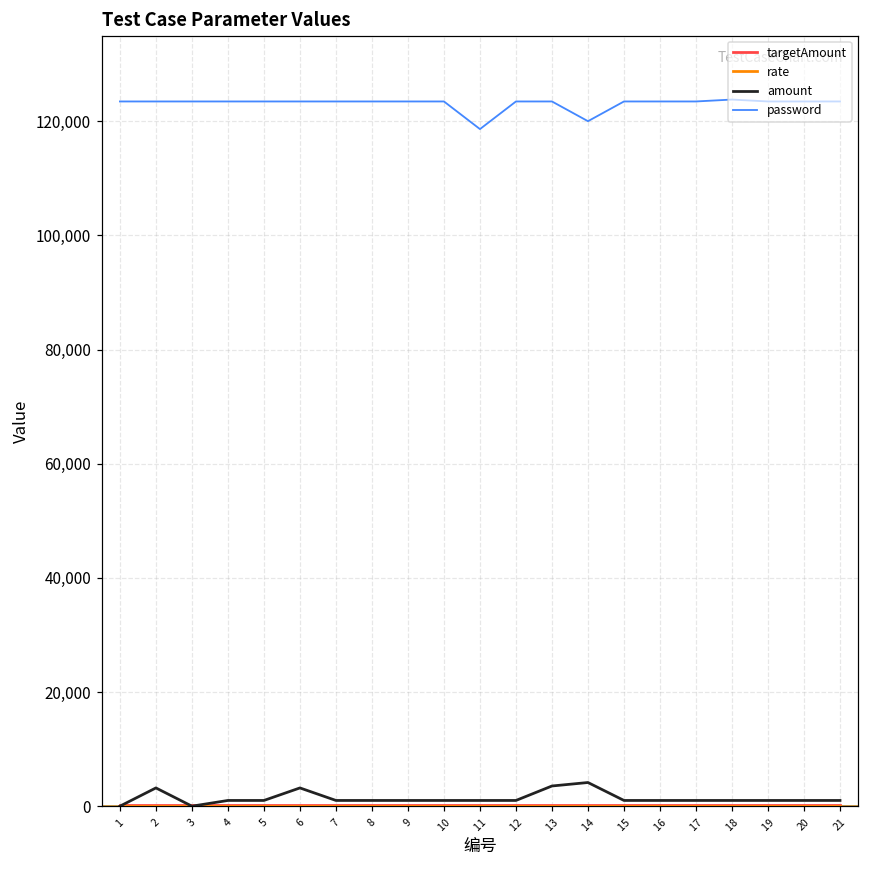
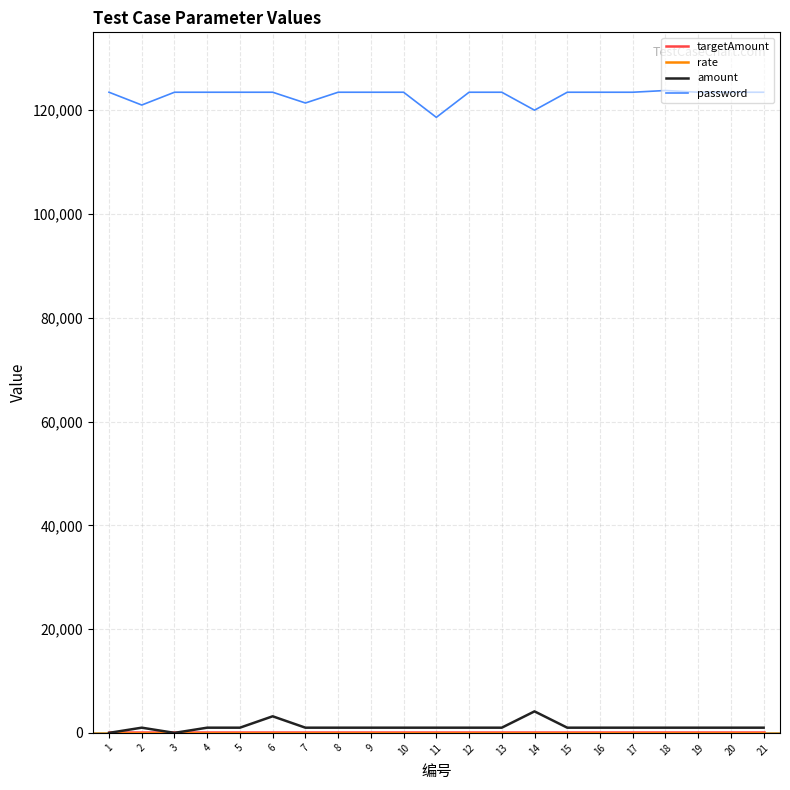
amount, 2: 3,000 -> 1,000
password, 2: 123,000 -> 121,000
password, 7: 123,000 -> 121,000
amount, 13: 4,000 -> 1,000
